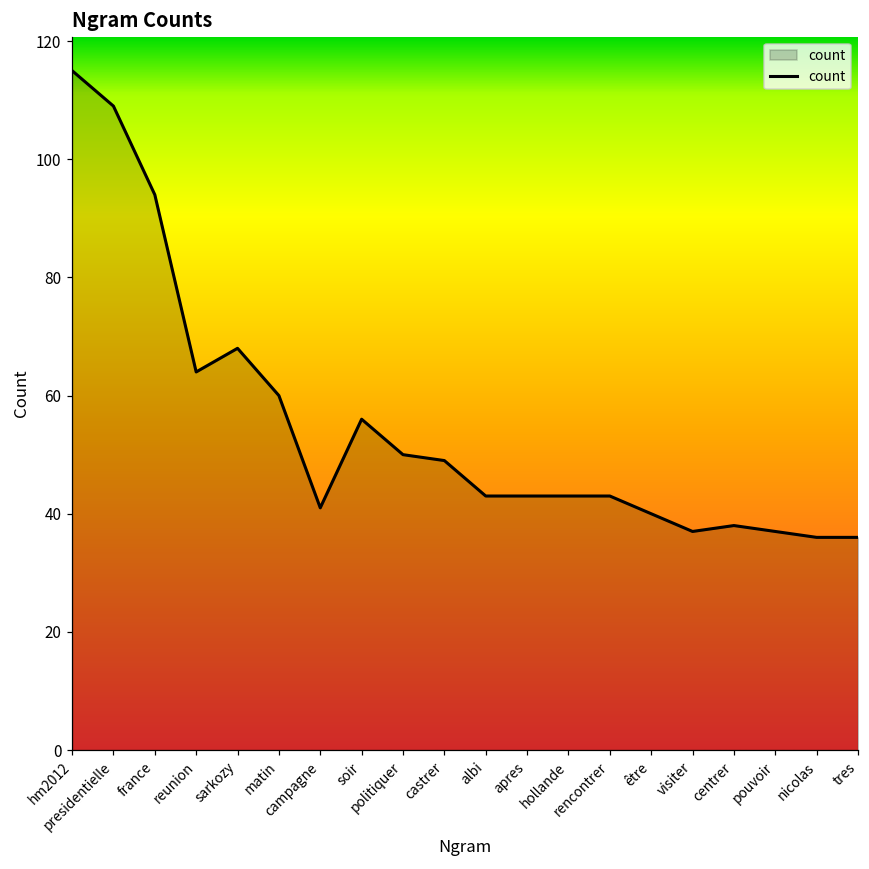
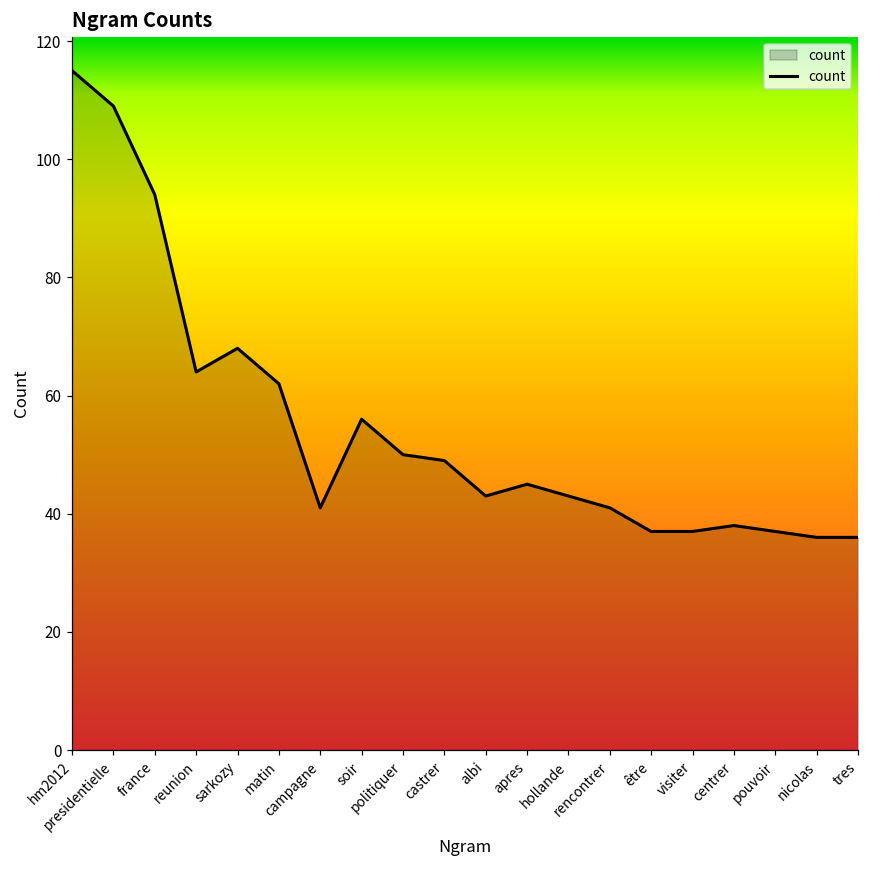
matin: 60 -> 62
apres: 43 -> 45
rencontrer: 43 -> 41
être: 40 -> 37
